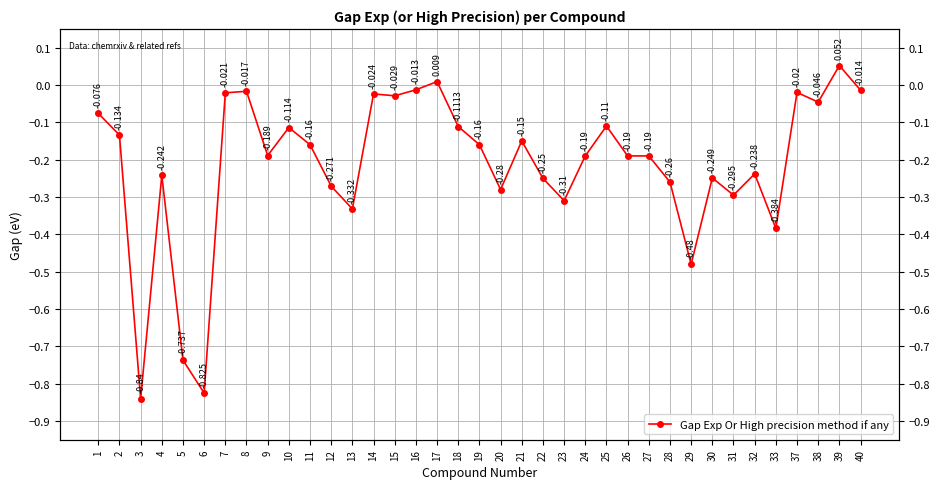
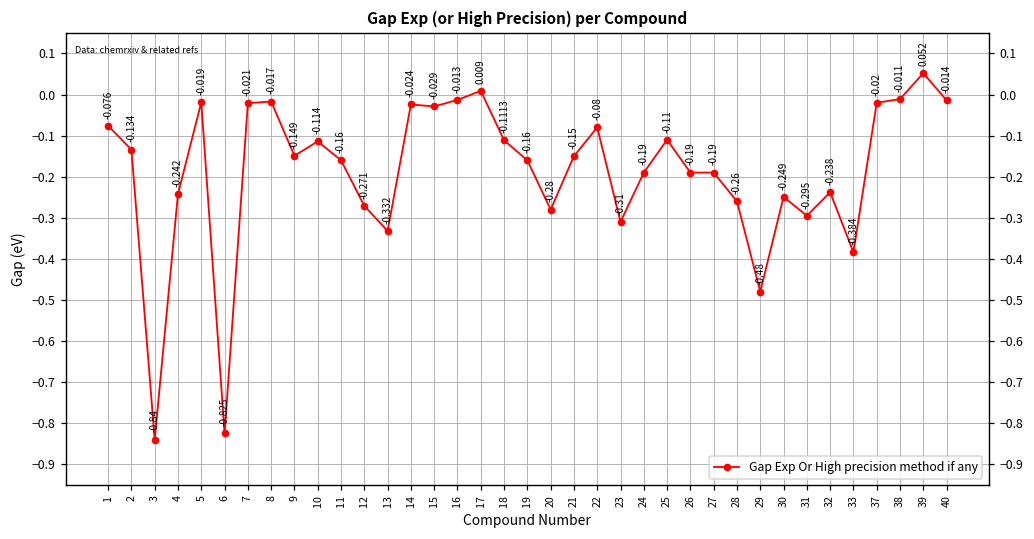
5: -0.737 -> -0.019
9: -0.189 -> -0.149
22: -0.25 -> -0.08
38: -0.046 -> -0.011
